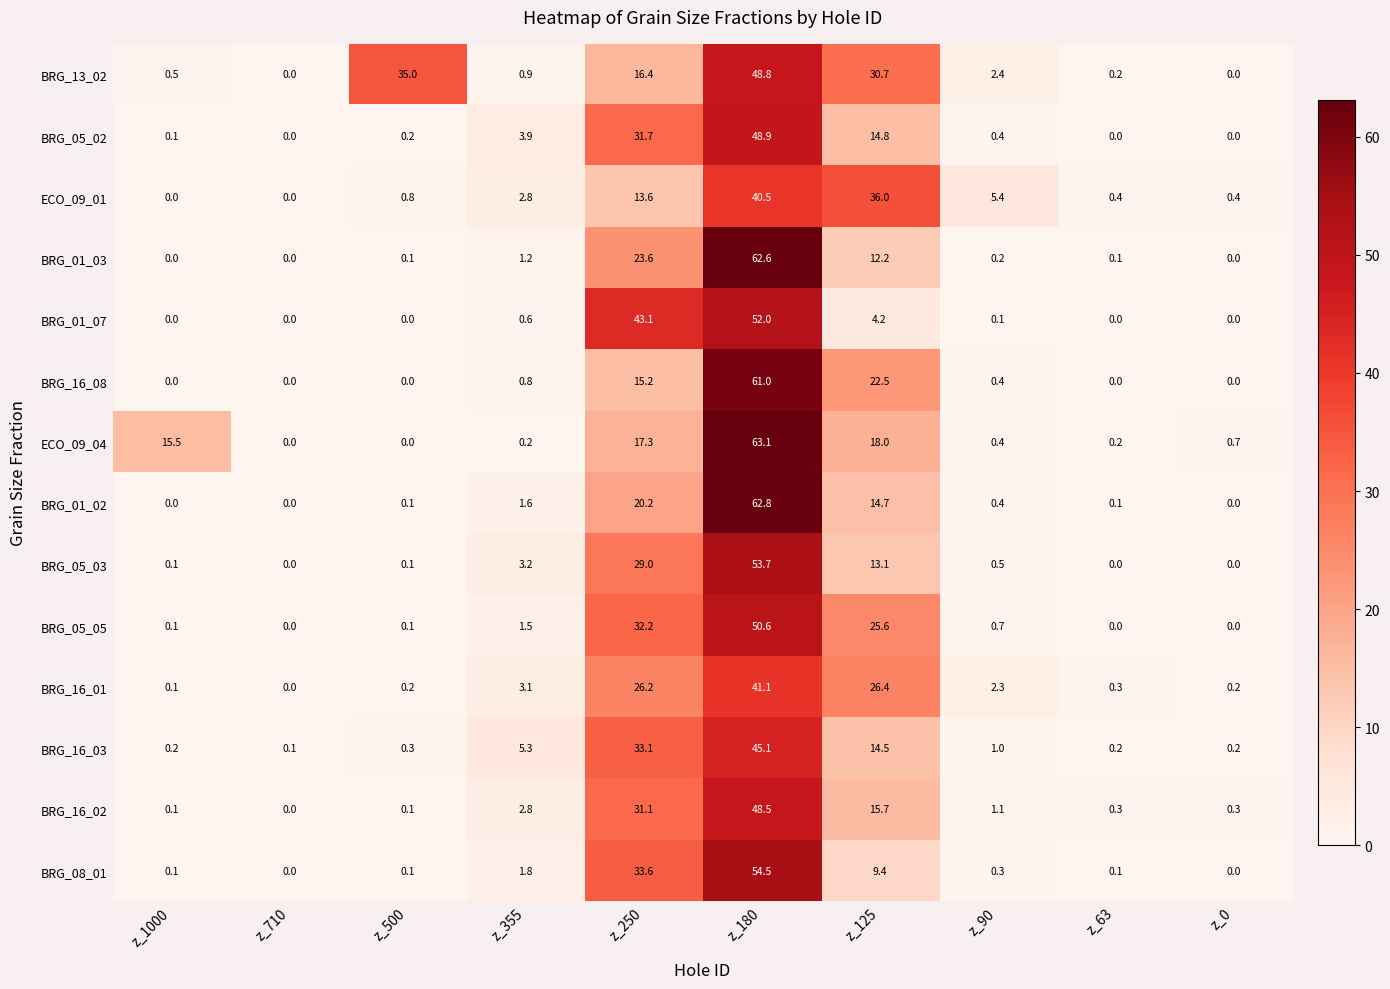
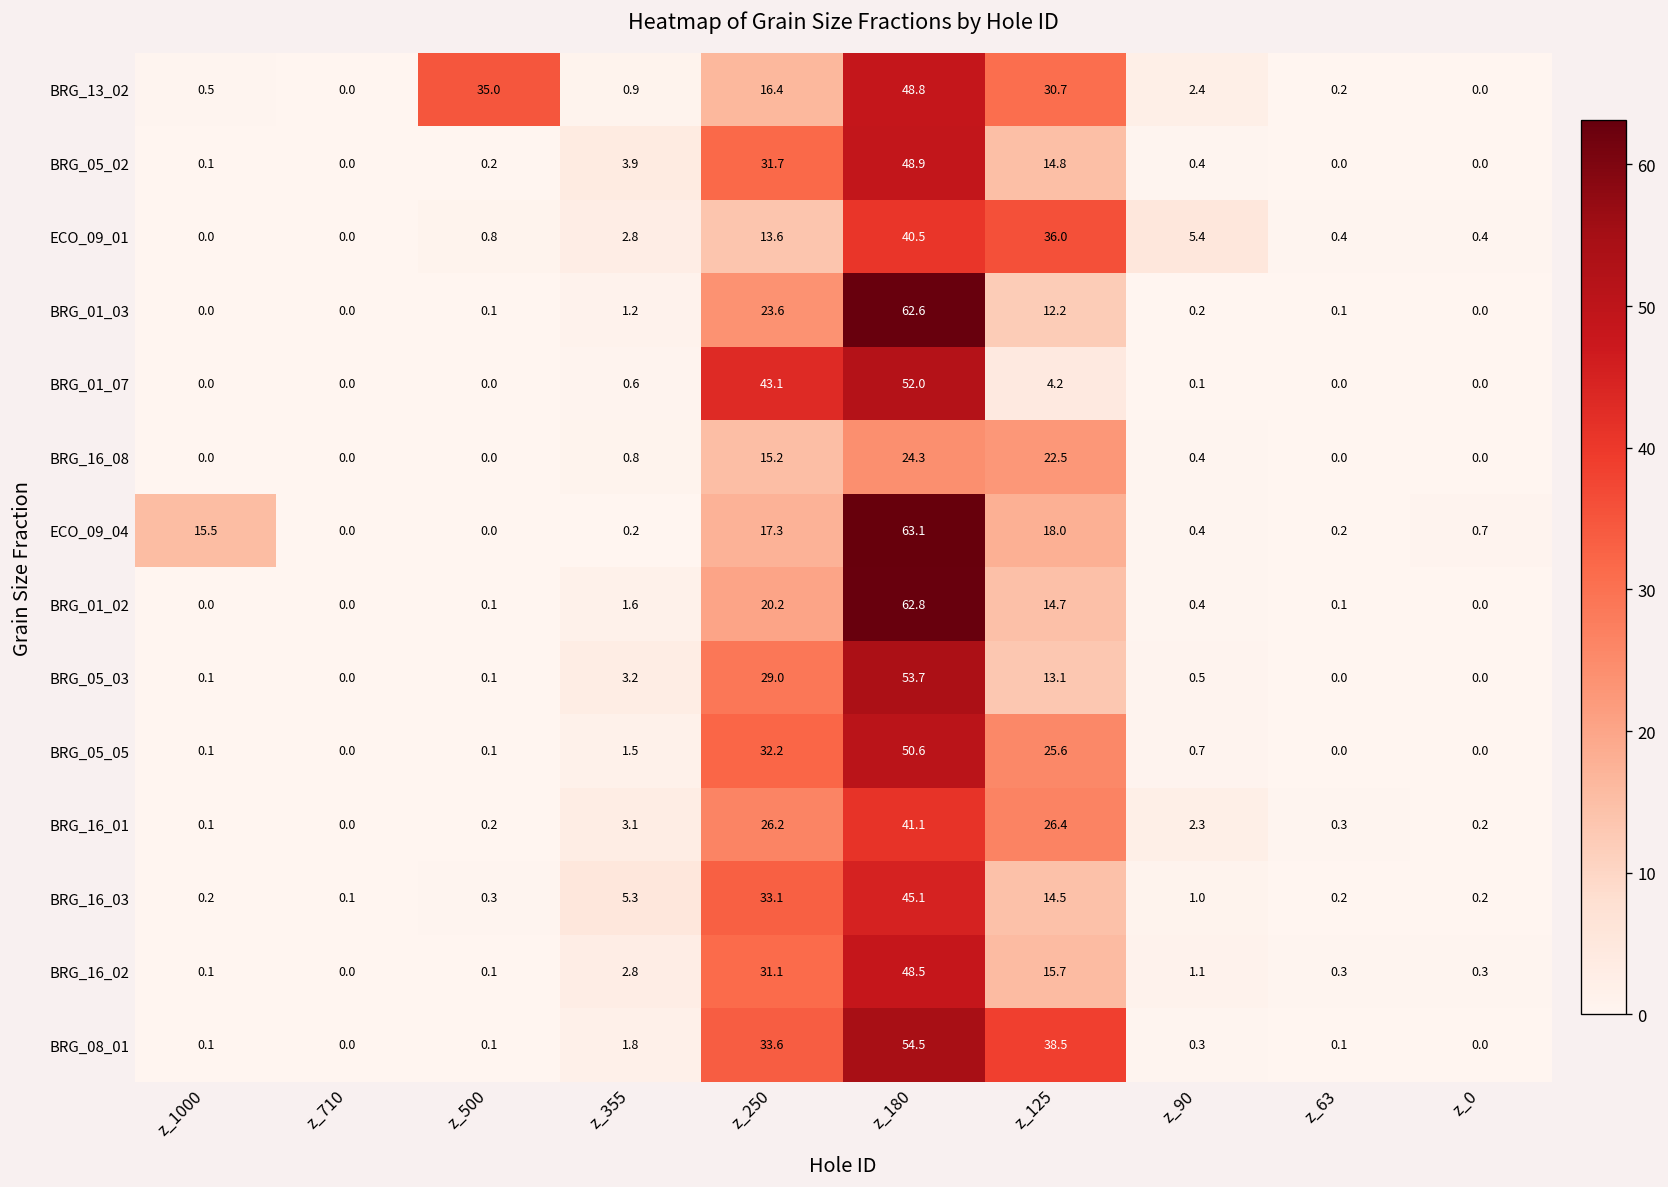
BRG_16_08, z_180: 61.0 -> 24.3
BRG_08_01, z_125: 9.4 -> 38.5
